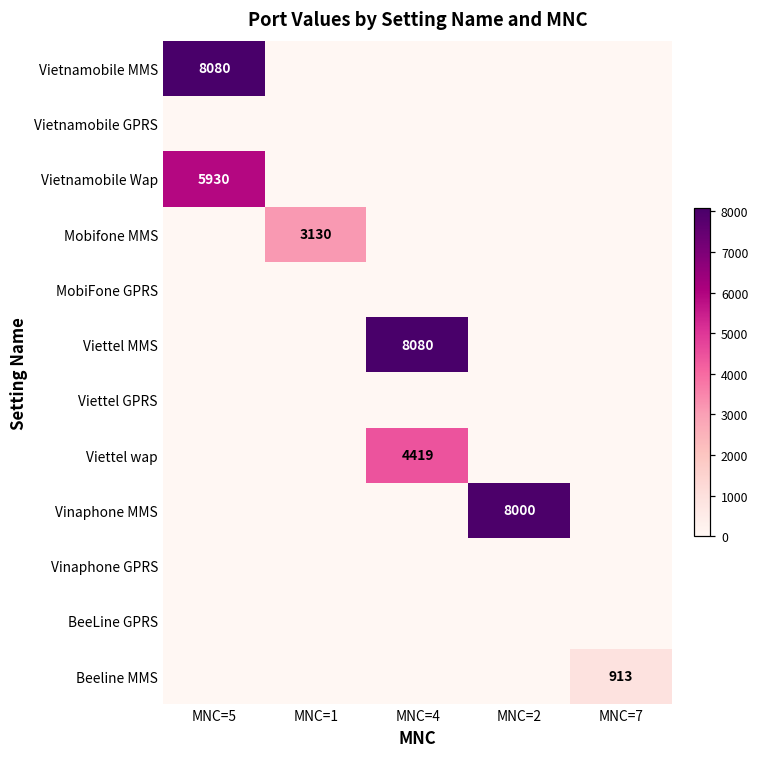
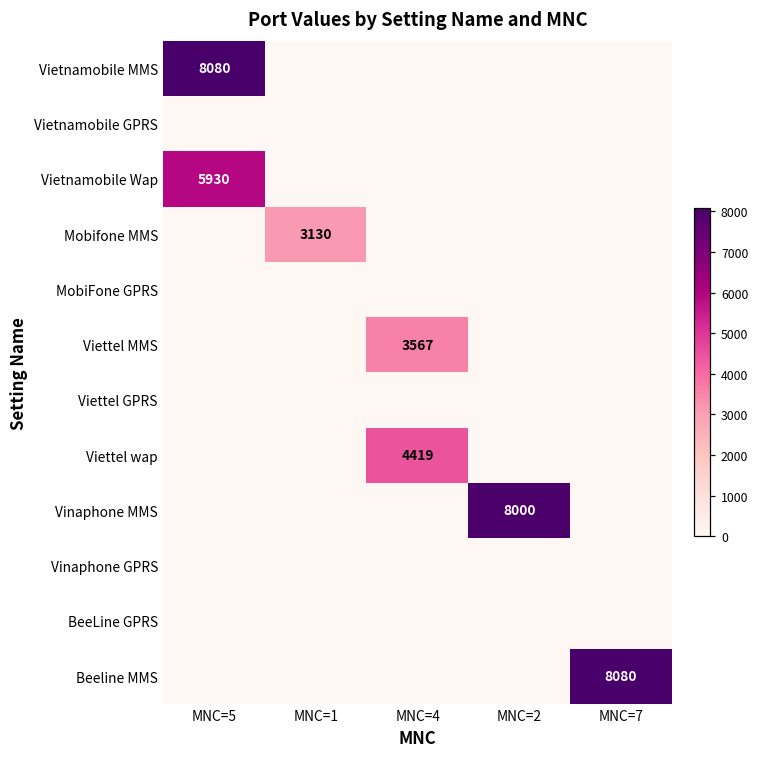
Viettel MMS, MNC=4: 8080 -> 3567
Beeline MMS, MNC=7: 913 -> 8080
